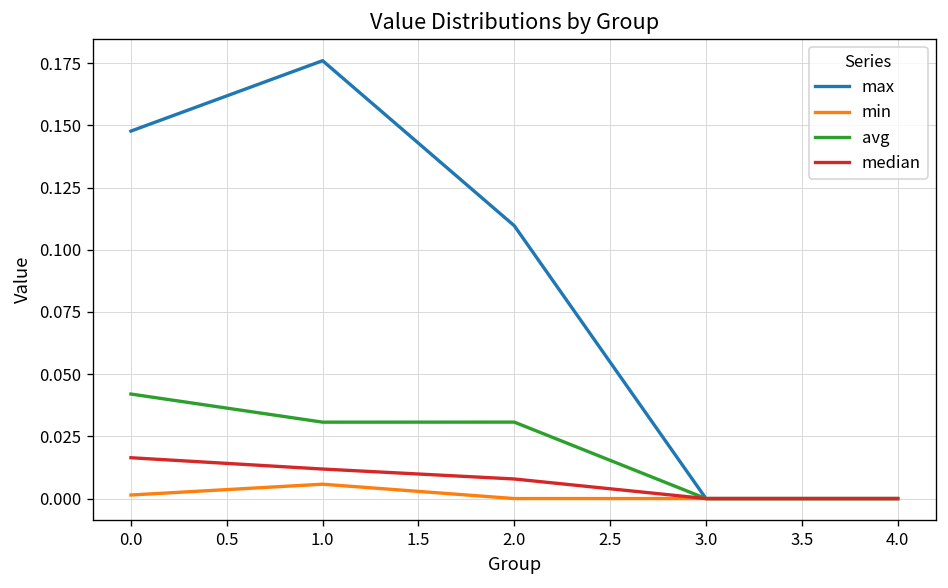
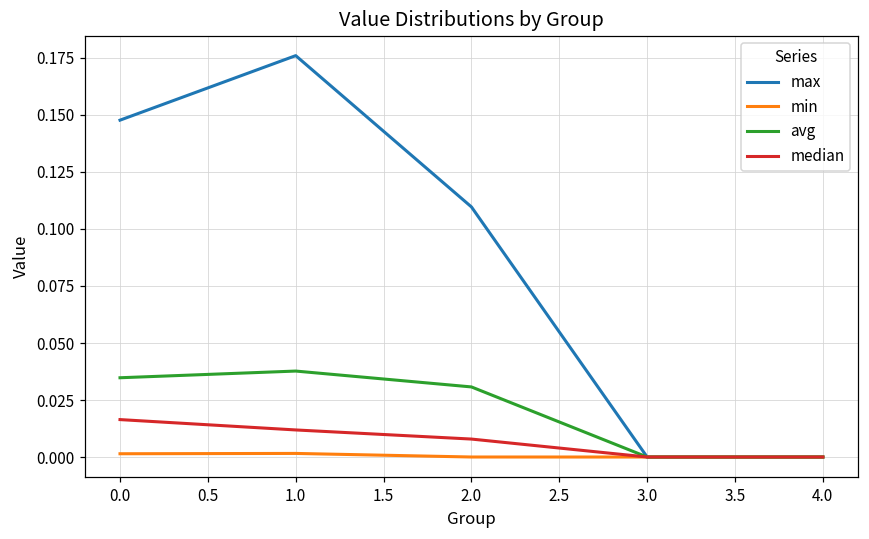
avg, 0.0: 0.042 -> 0.035
min, 1.0: 0.006 -> 0.002
avg, 1.0: 0.031 -> 0.038
